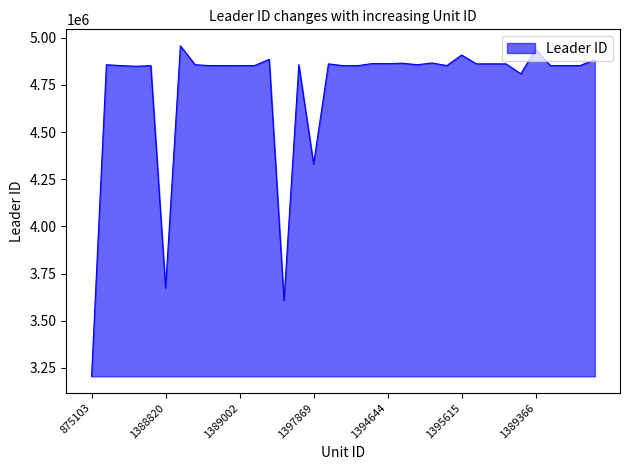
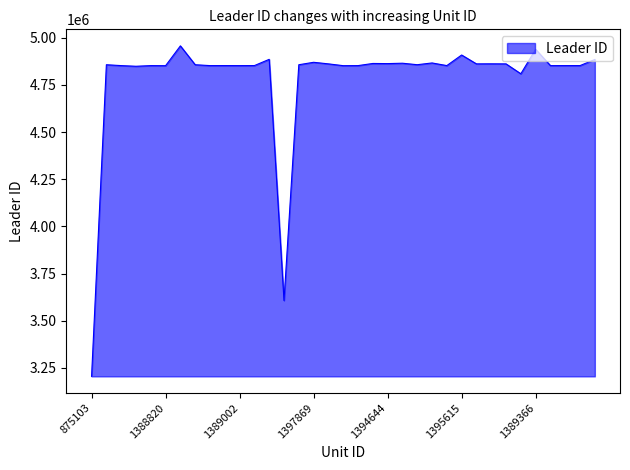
1388820: 3670000 -> 4850000
1397869: 4330000 -> 4870000
